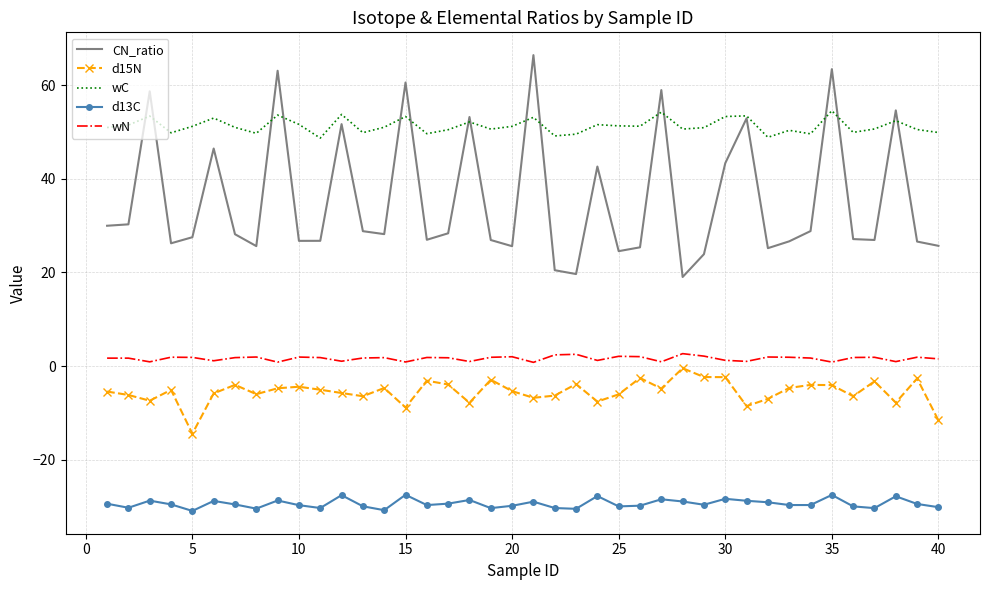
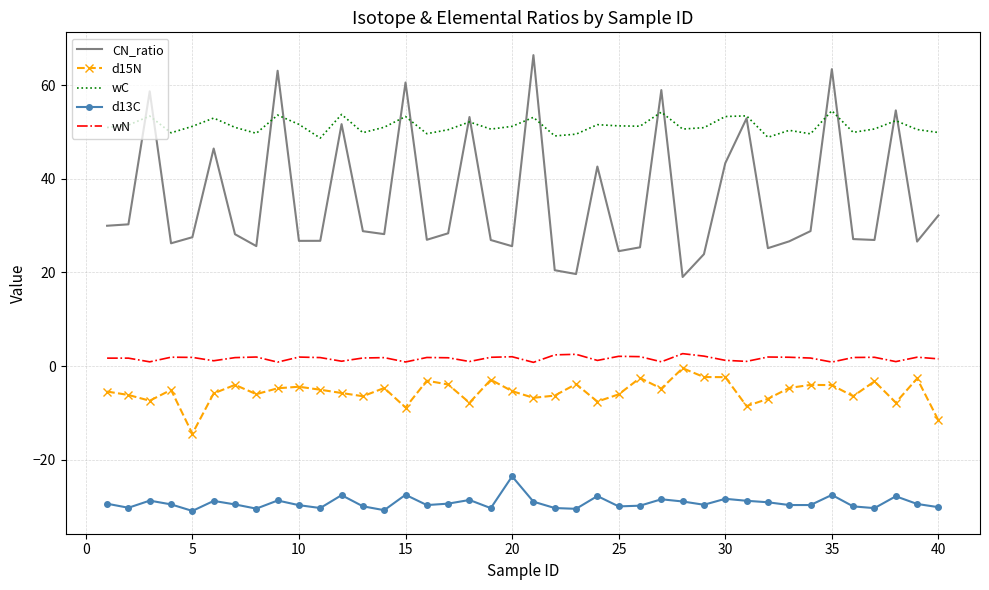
d13C, 20: -30 -> -24
CN_ratio, 40: 26 -> 32
